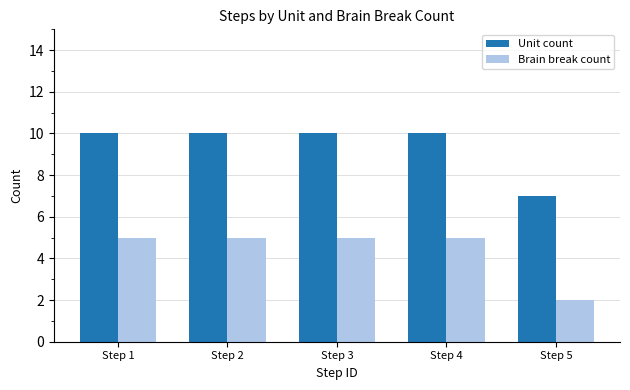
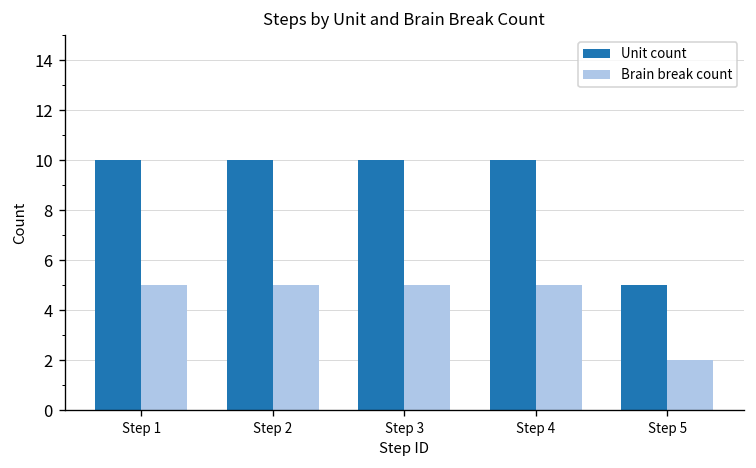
Unit count, Step 5: 7 -> 5
